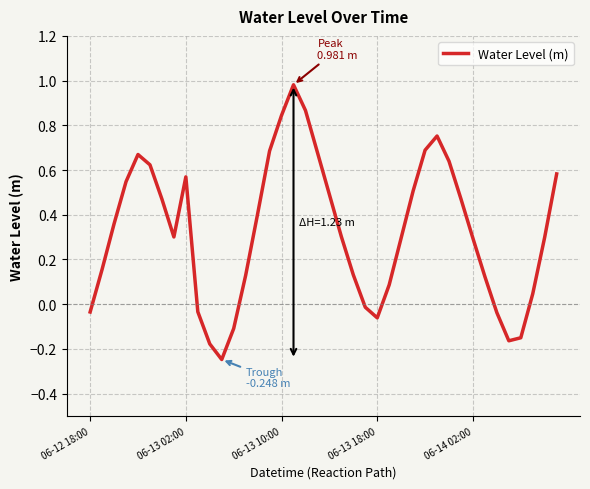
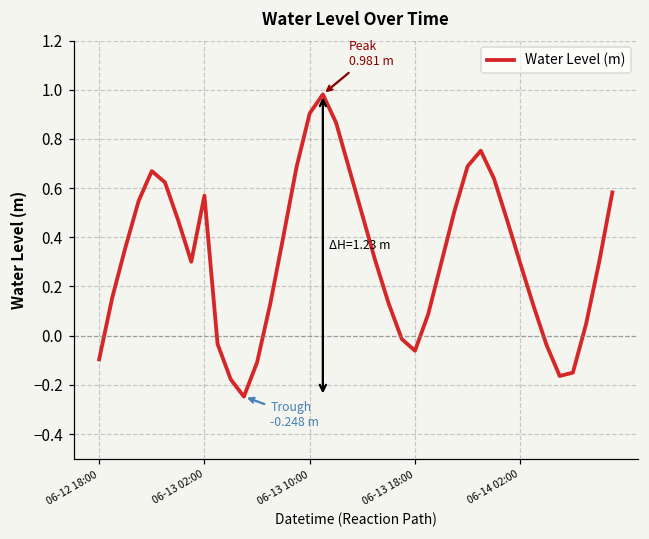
06-12 18:00: -0.04 -> -0.10
06-13 10:00: 0.84 -> 0.90
